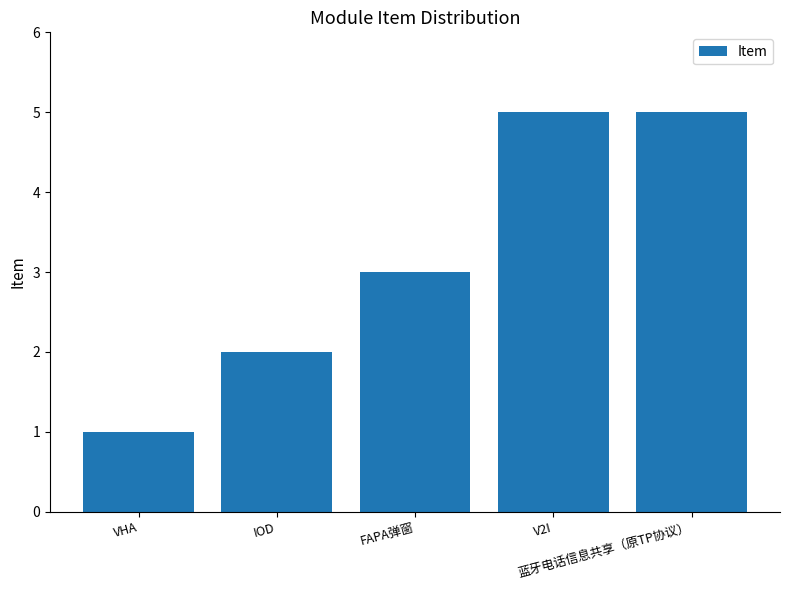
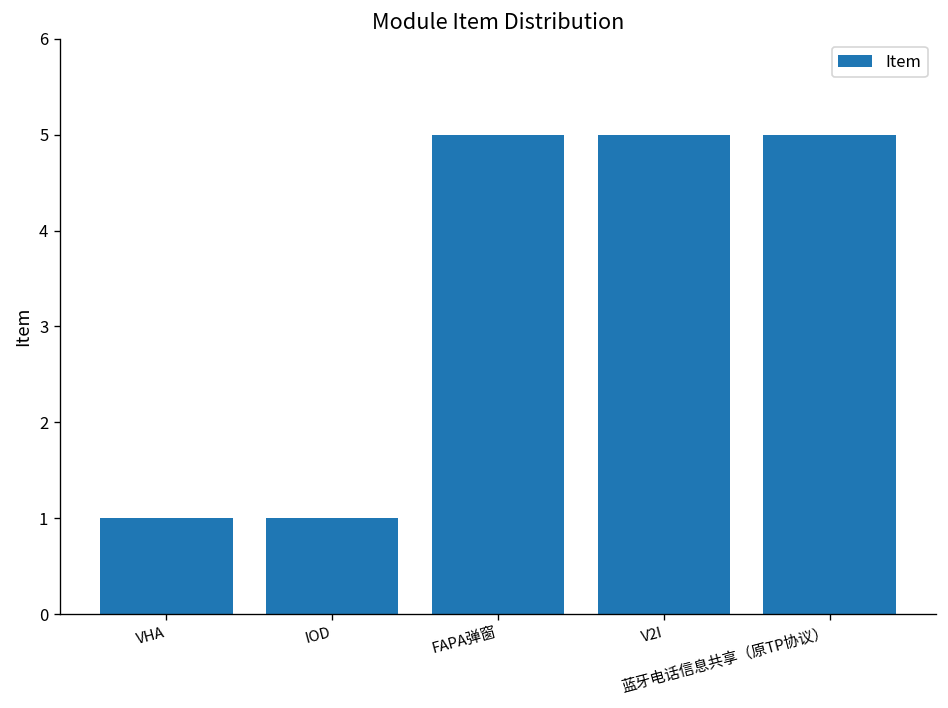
IOD: 2 -> 1
FAPA弹窗: 3 -> 5
